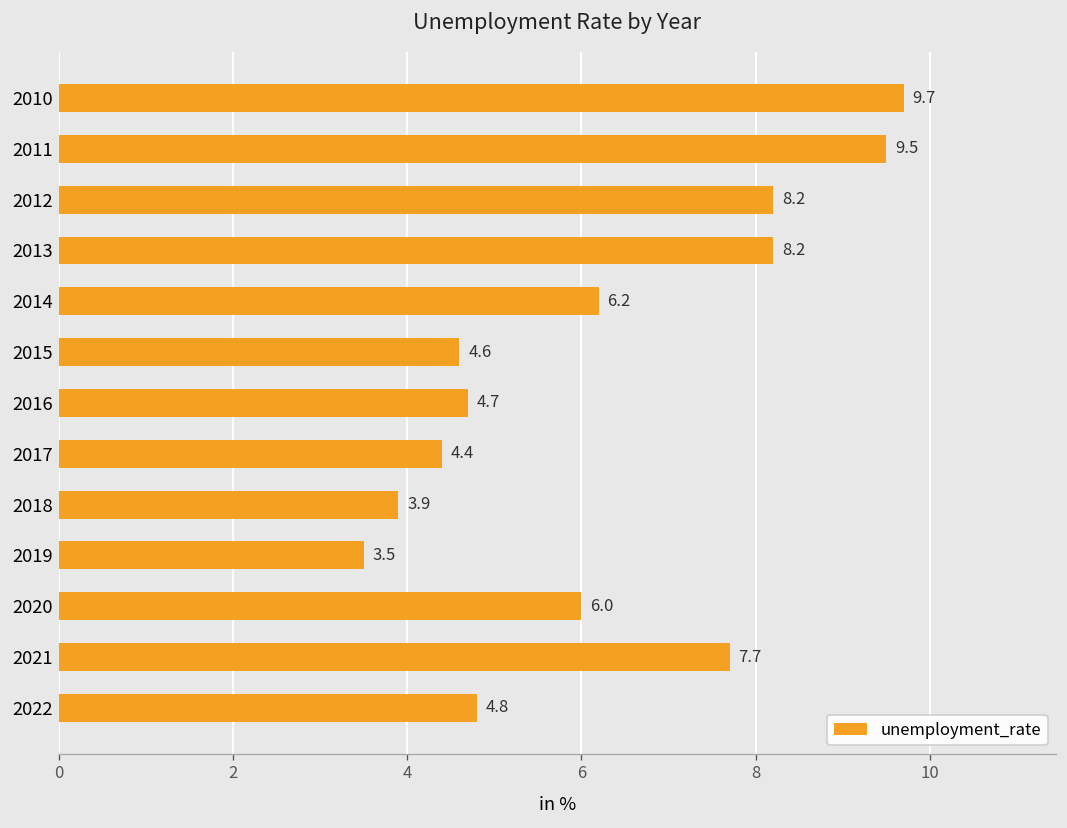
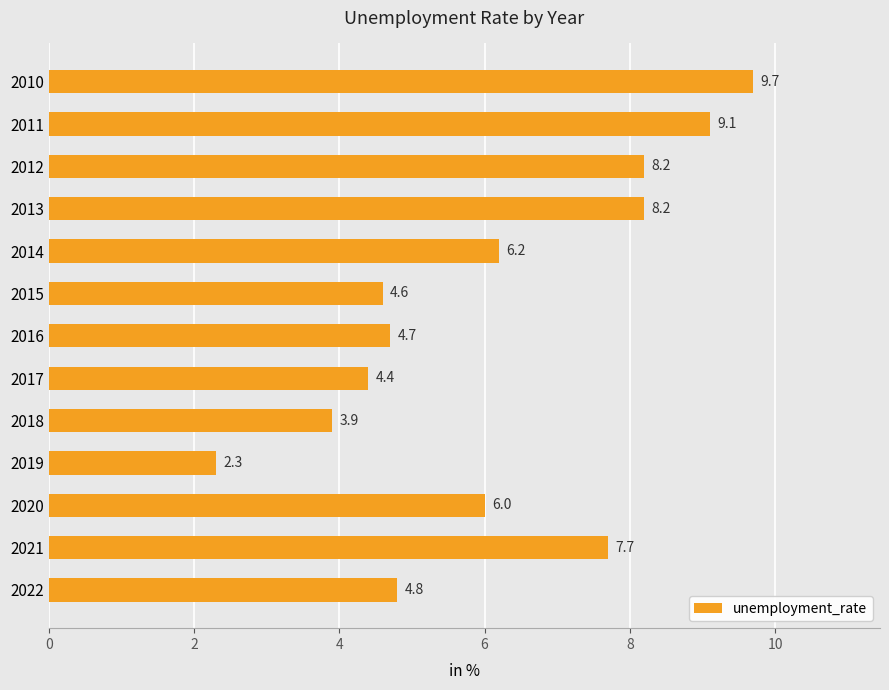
2011: 9.5 -> 9.1
2019: 3.5 -> 2.3
